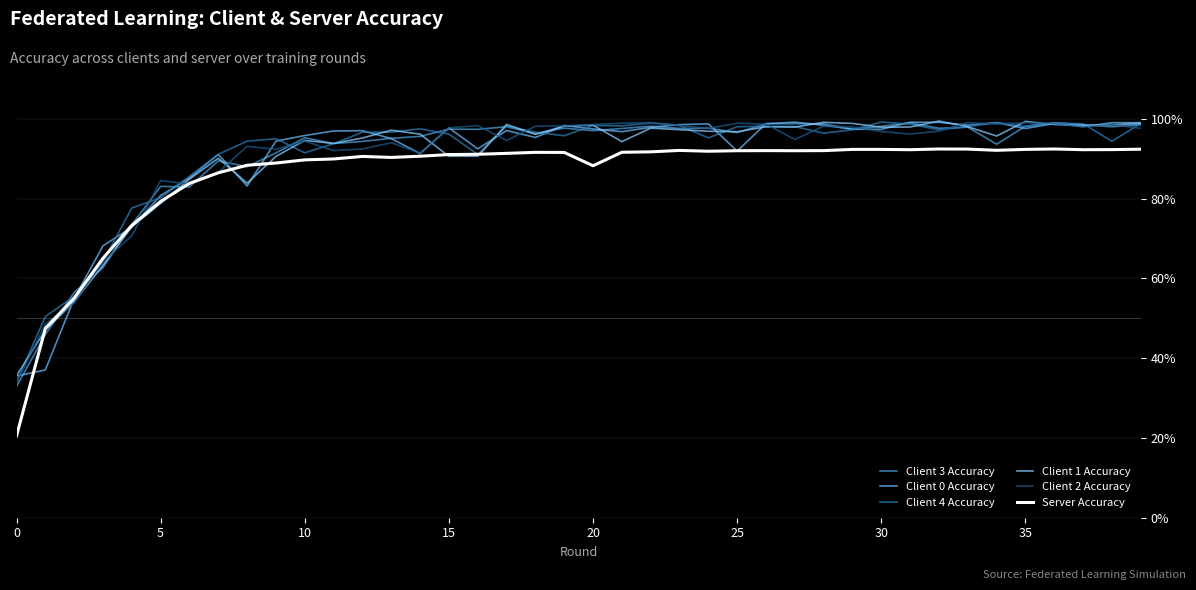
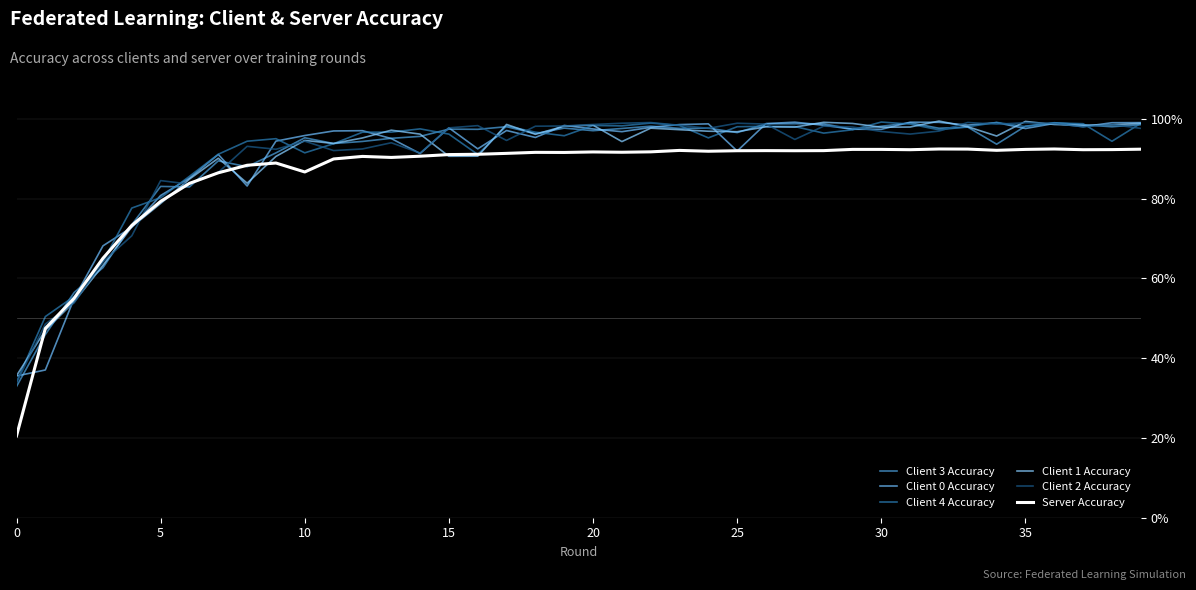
Server Accuracy, 10: 90% -> 87%
Server Accuracy, 20: 88% -> 92%
